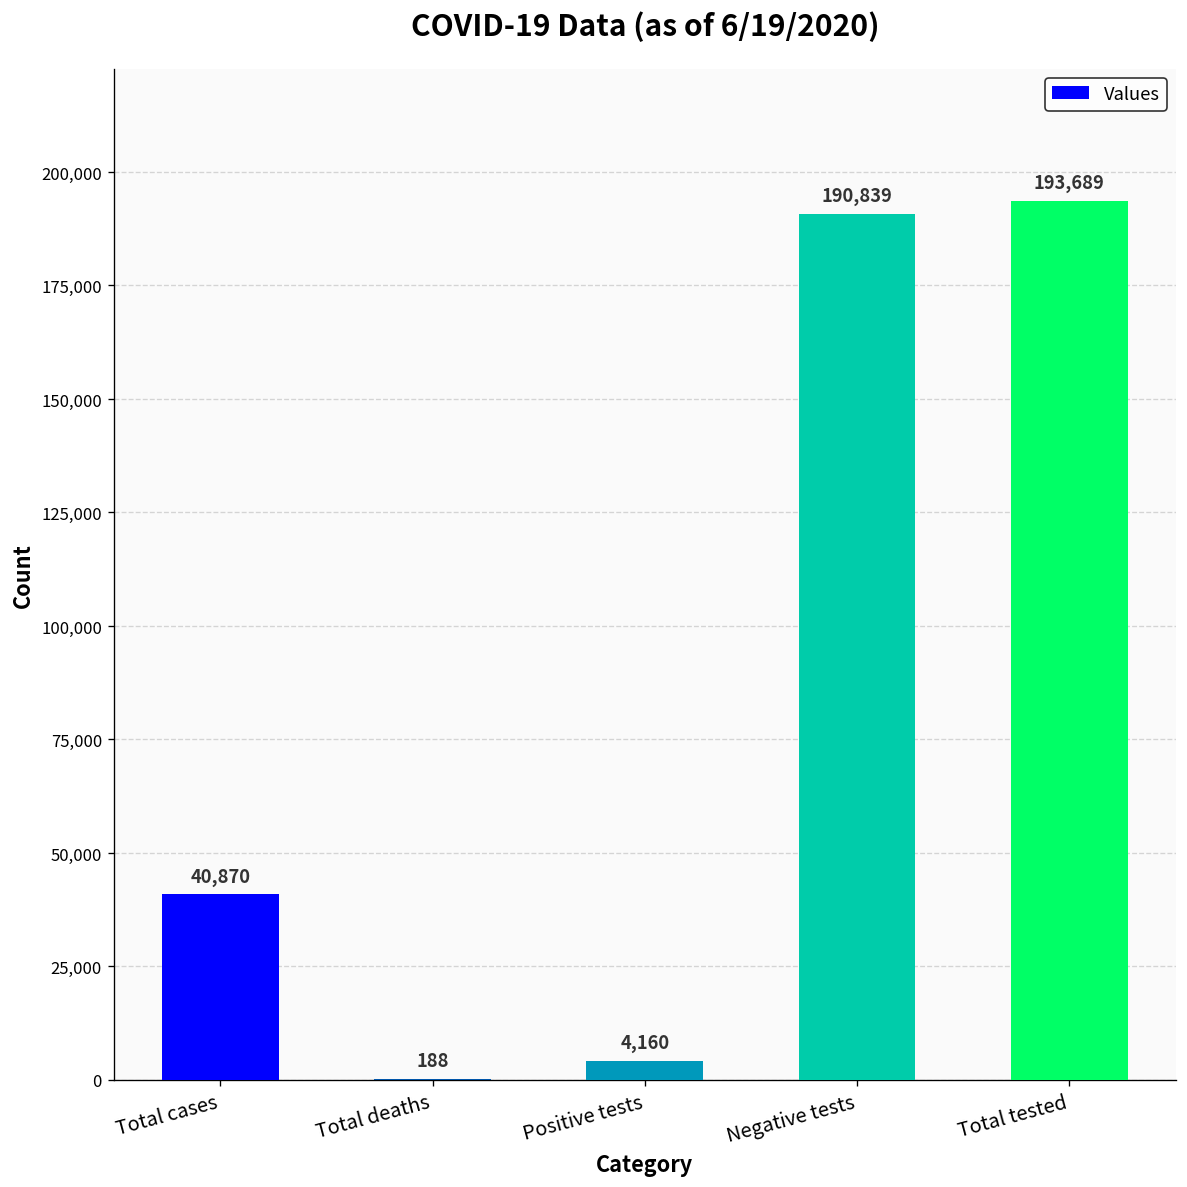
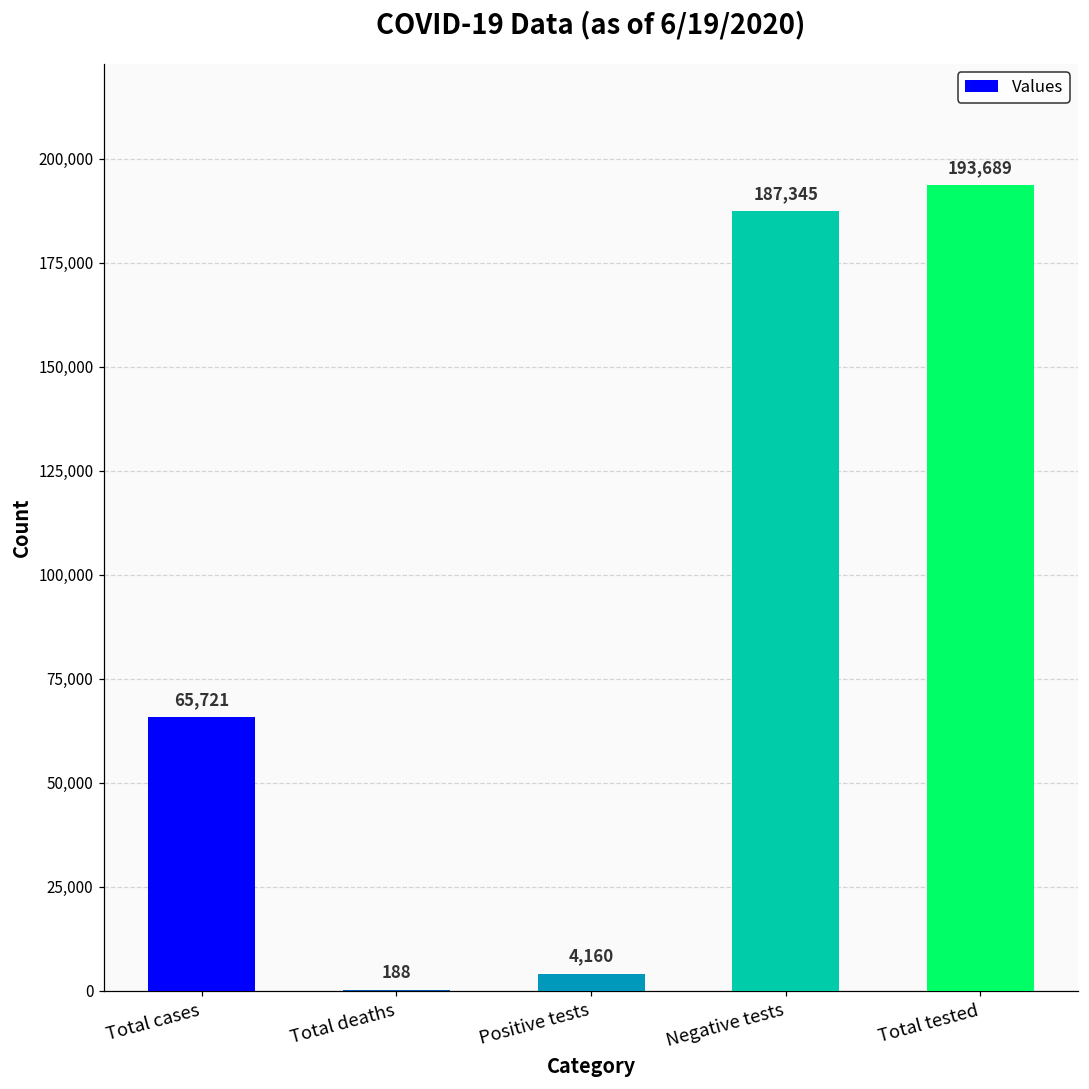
Total cases: 40,870 -> 65,721
Negative tests: 190,839 -> 187,345
